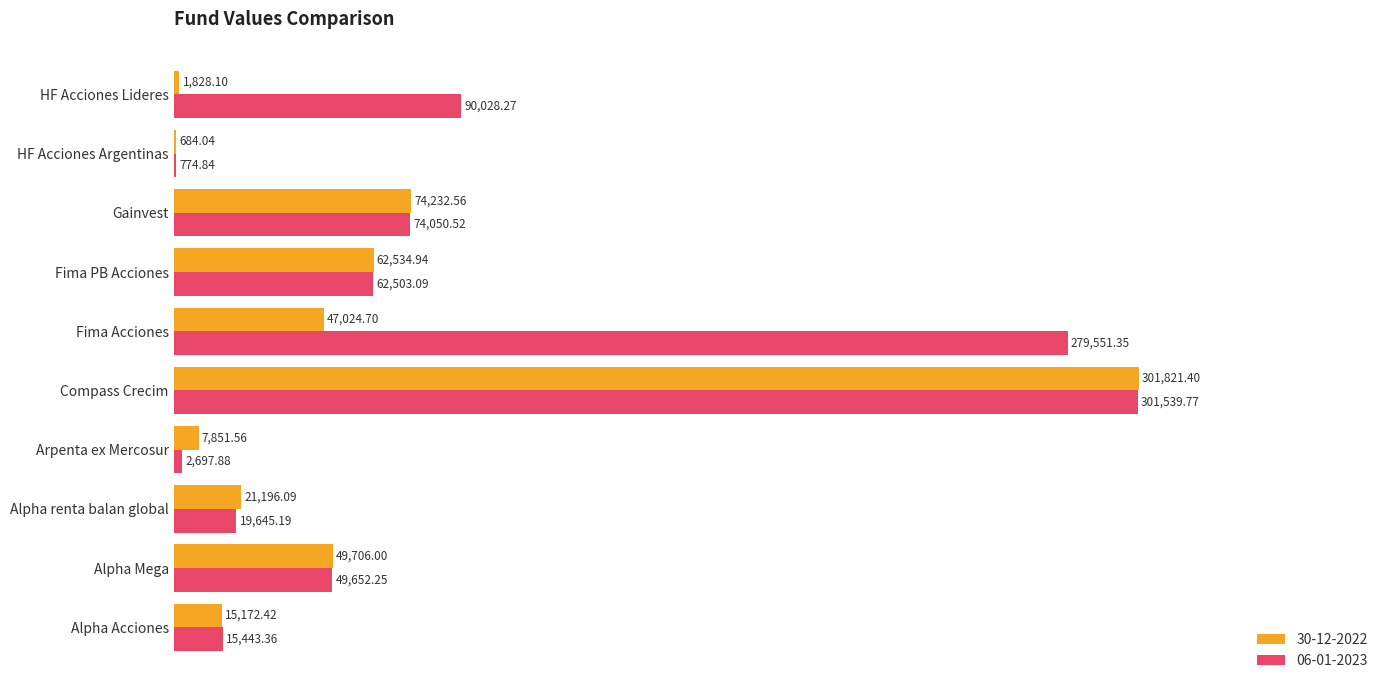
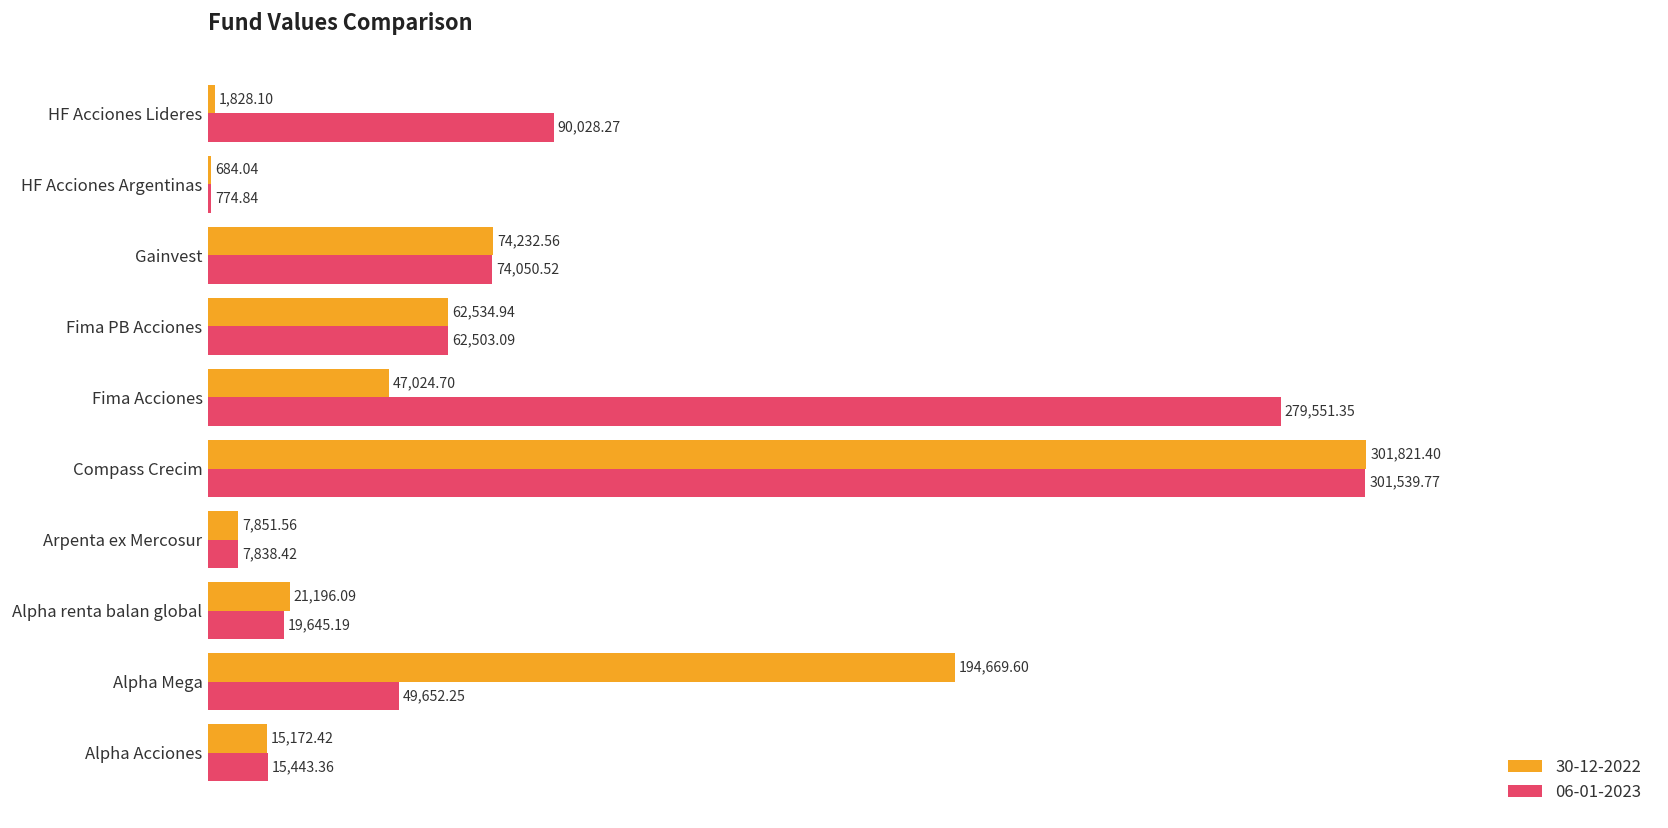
06-01-2023, Arpenta ex Mercosur: 2,697.88 -> 7,838.42
30-12-2022, Alpha Mega: 49,706.00 -> 194,669.60
